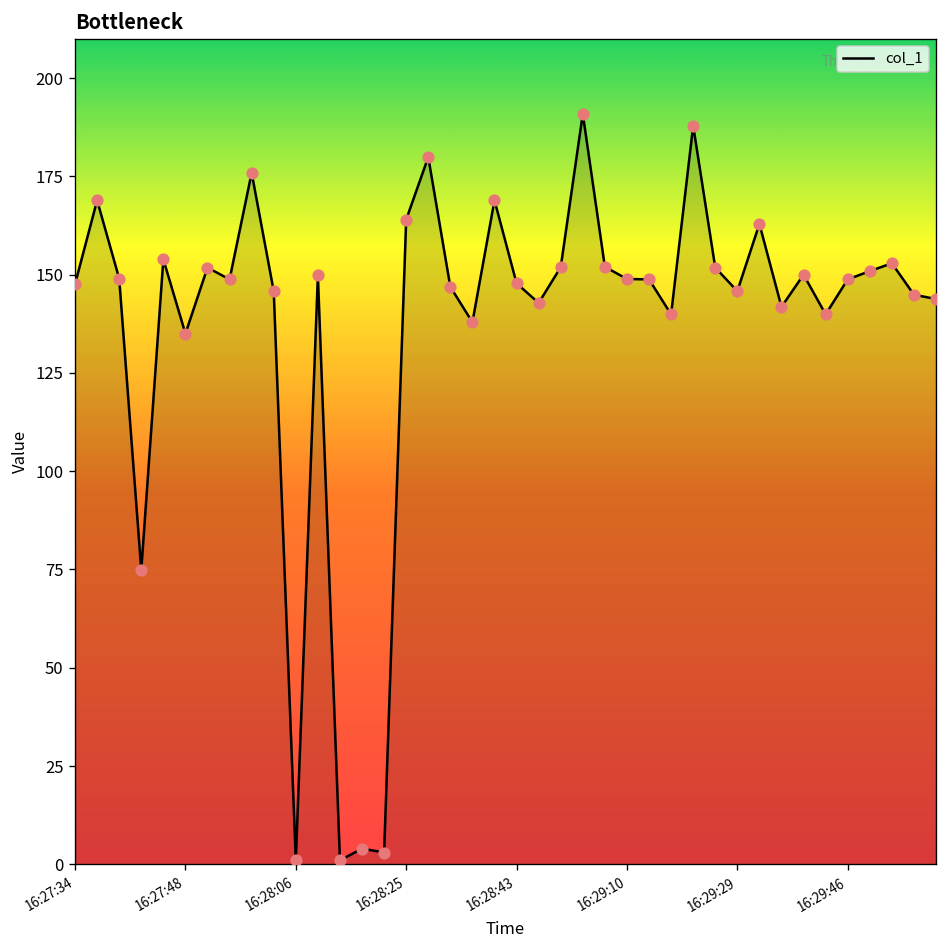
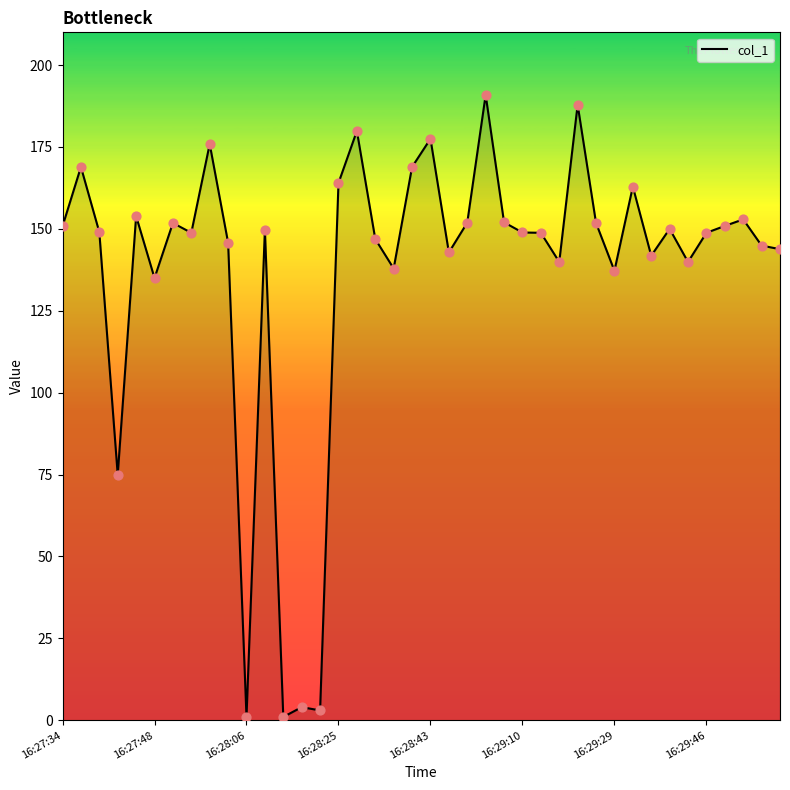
16:27:34: 148 -> 151
16:28:43: 148 -> 178
16:29:29: 146 -> 137
